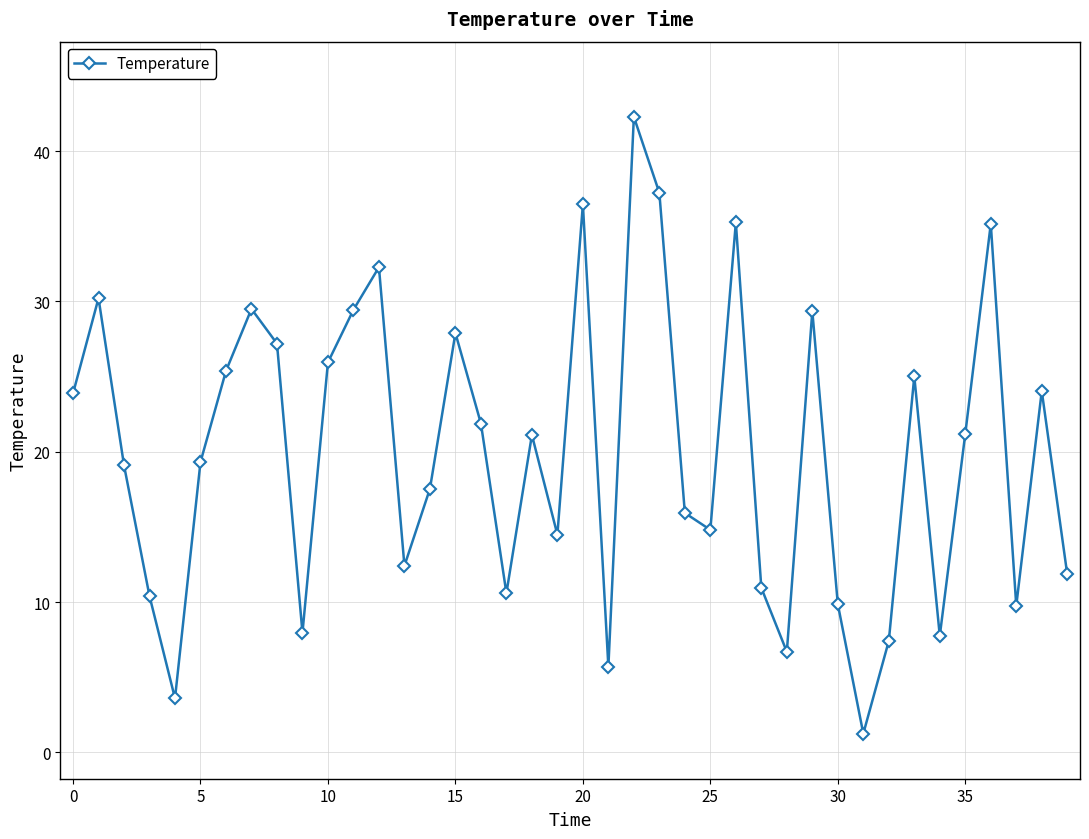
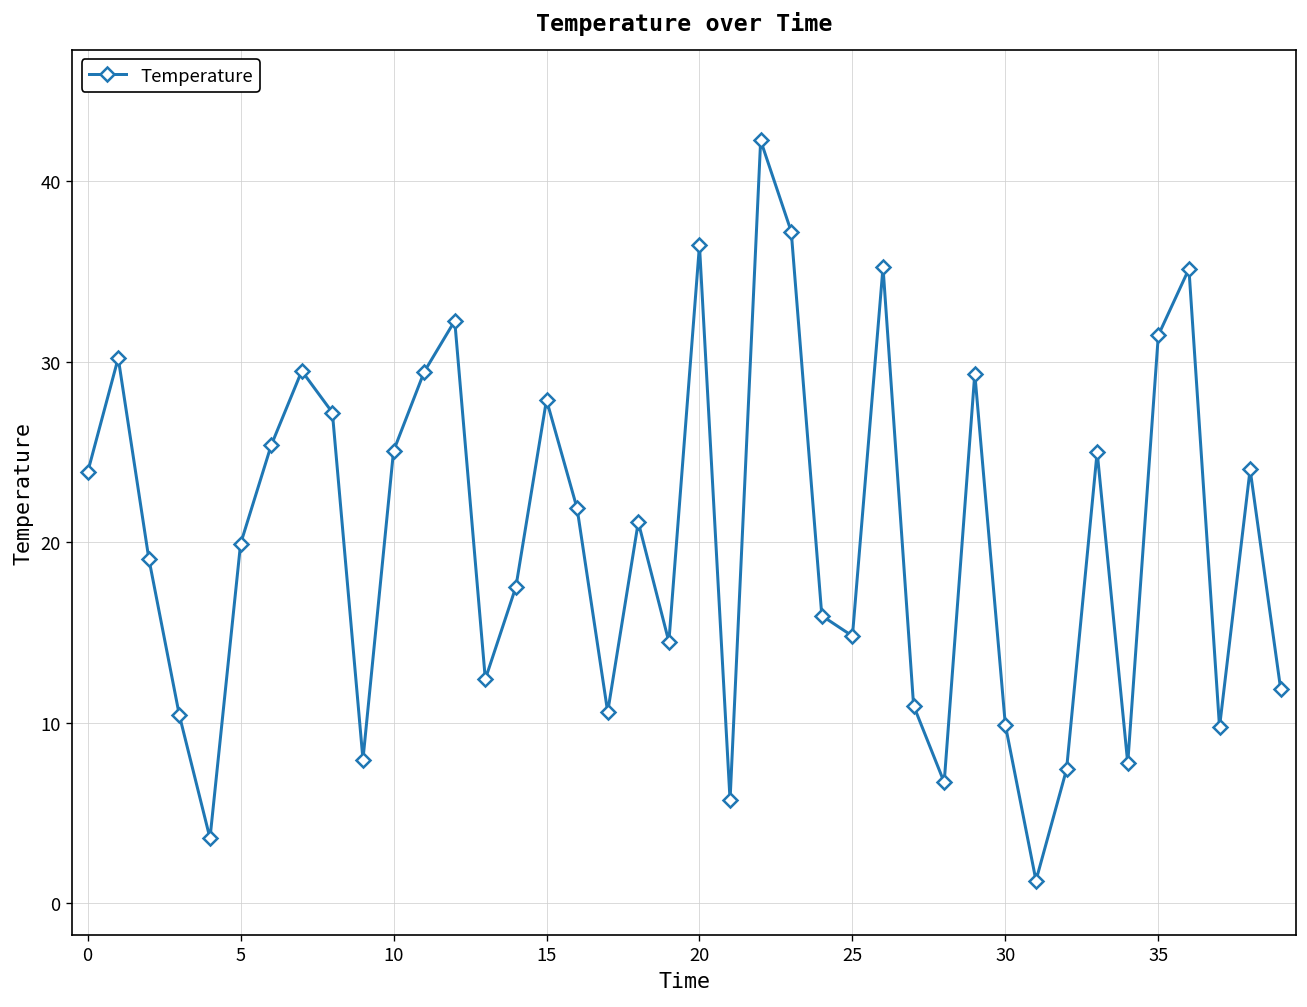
5: 19.3 -> 19.9
10: 25.9 -> 25.1
35: 21.2 -> 31.5
